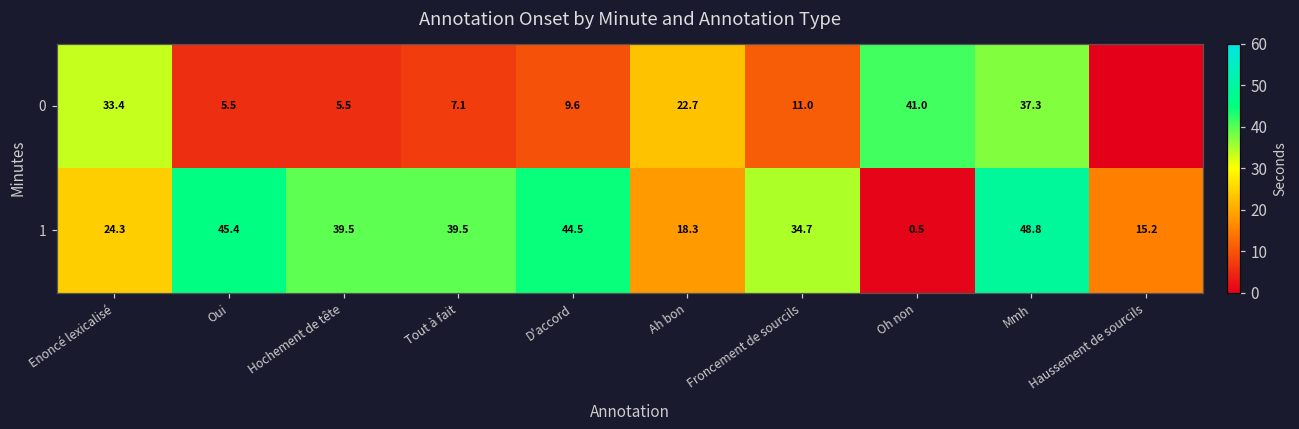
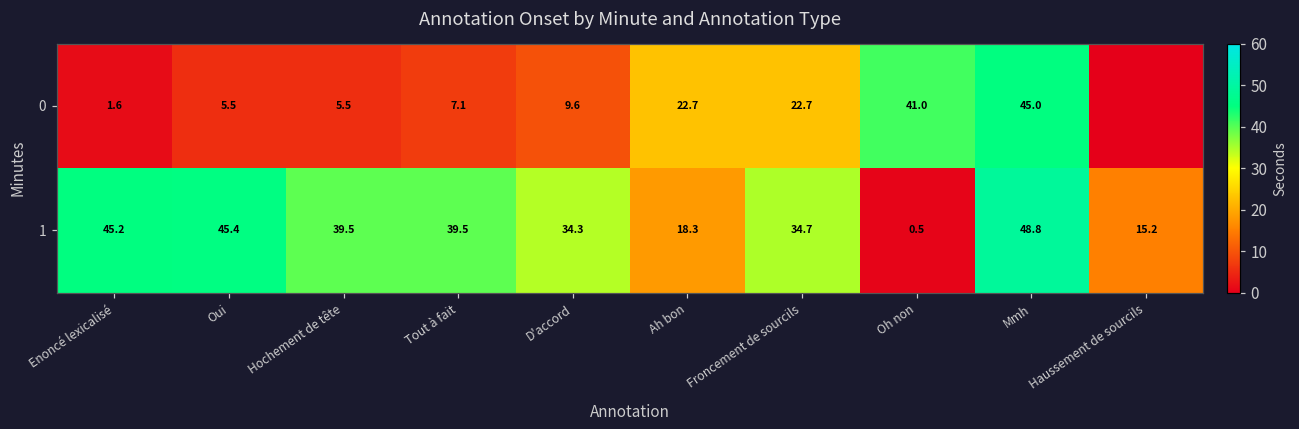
0, Enoncé lexicalisé: 33.4 -> 1.6
0, Froncement de sourcils: 11.0 -> 22.7
0, Mmh: 37.3 -> 45.0
1, Enoncé lexicalisé: 24.3 -> 45.2
1, D'accord: 44.5 -> 34.3
